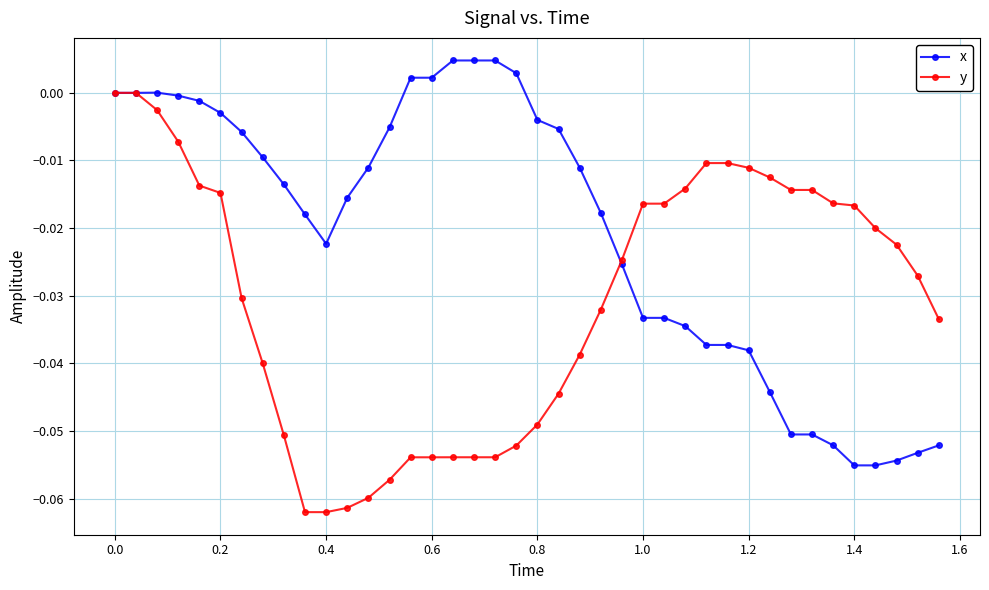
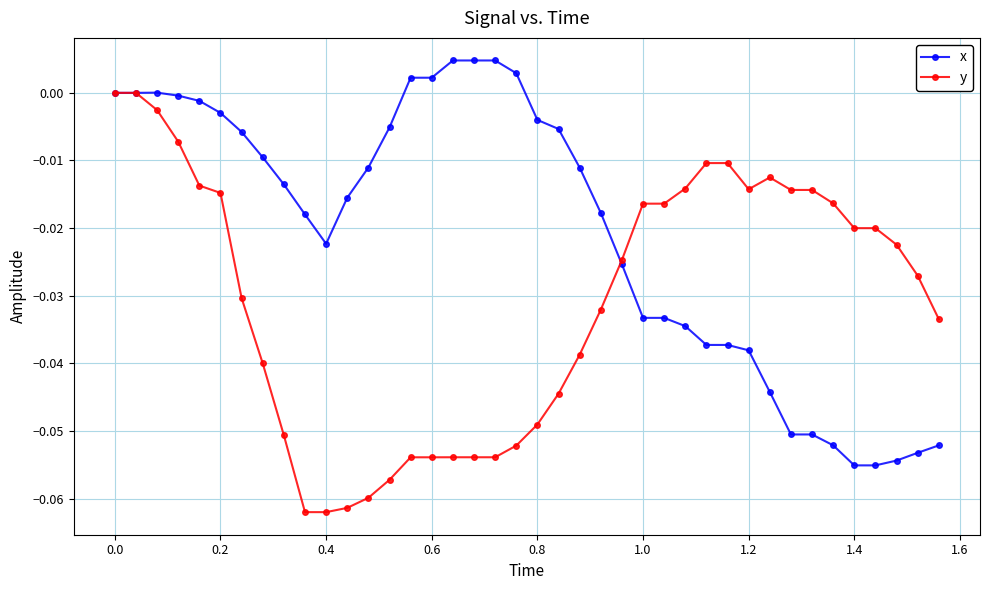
y, 1.2: -0.011 -> -0.014
y, 1.4: -0.017 -> -0.020
